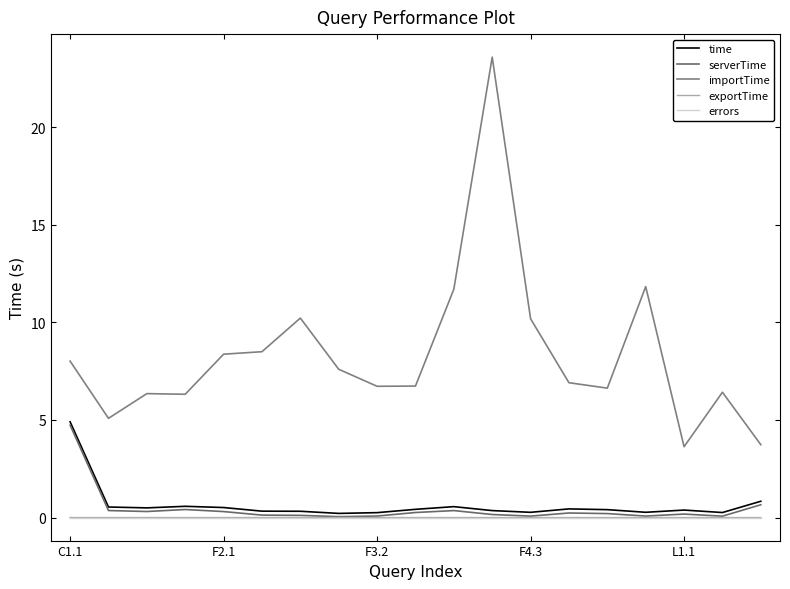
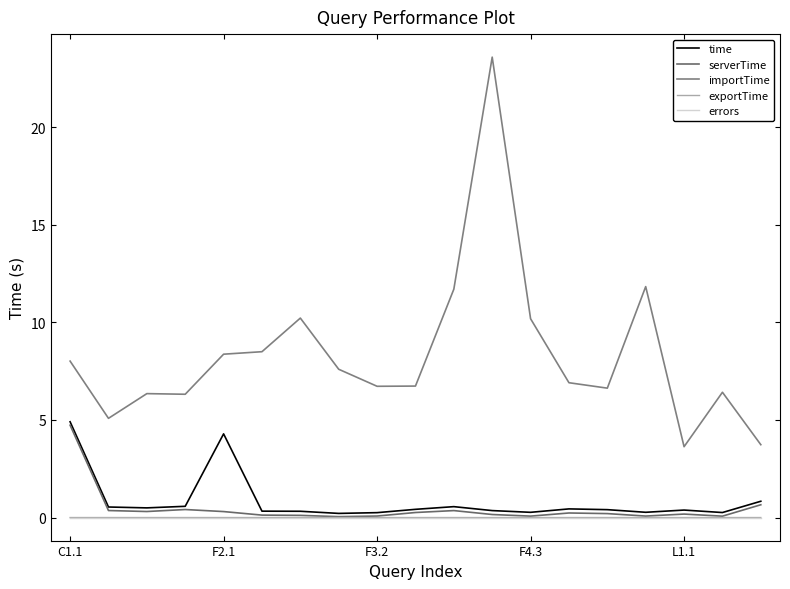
time, F2.1: 0.5 -> 4.3
